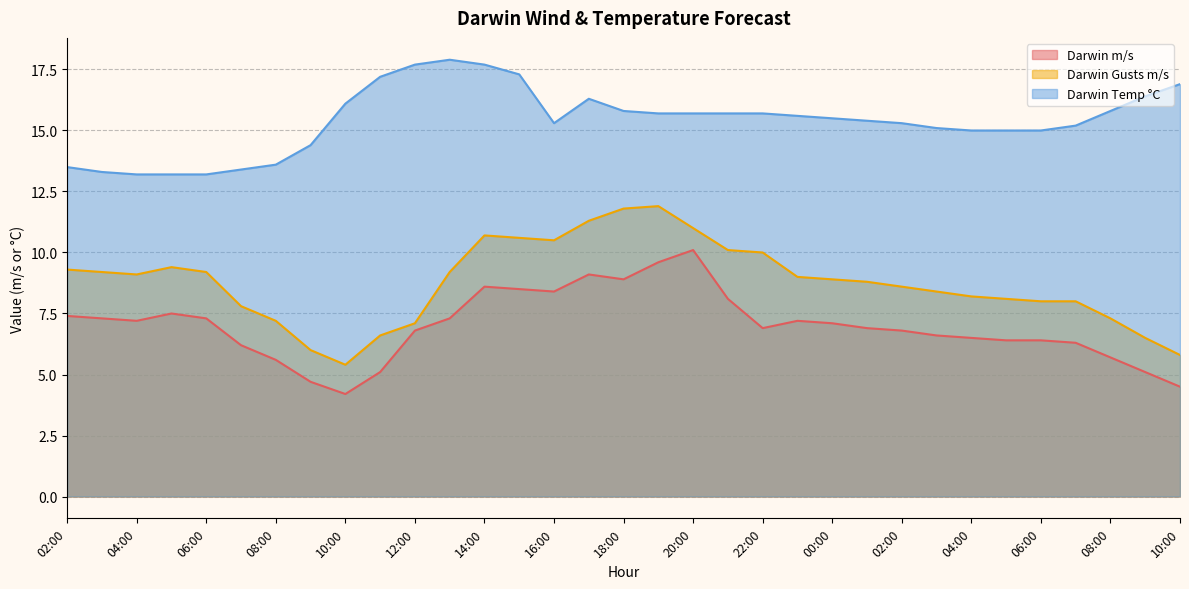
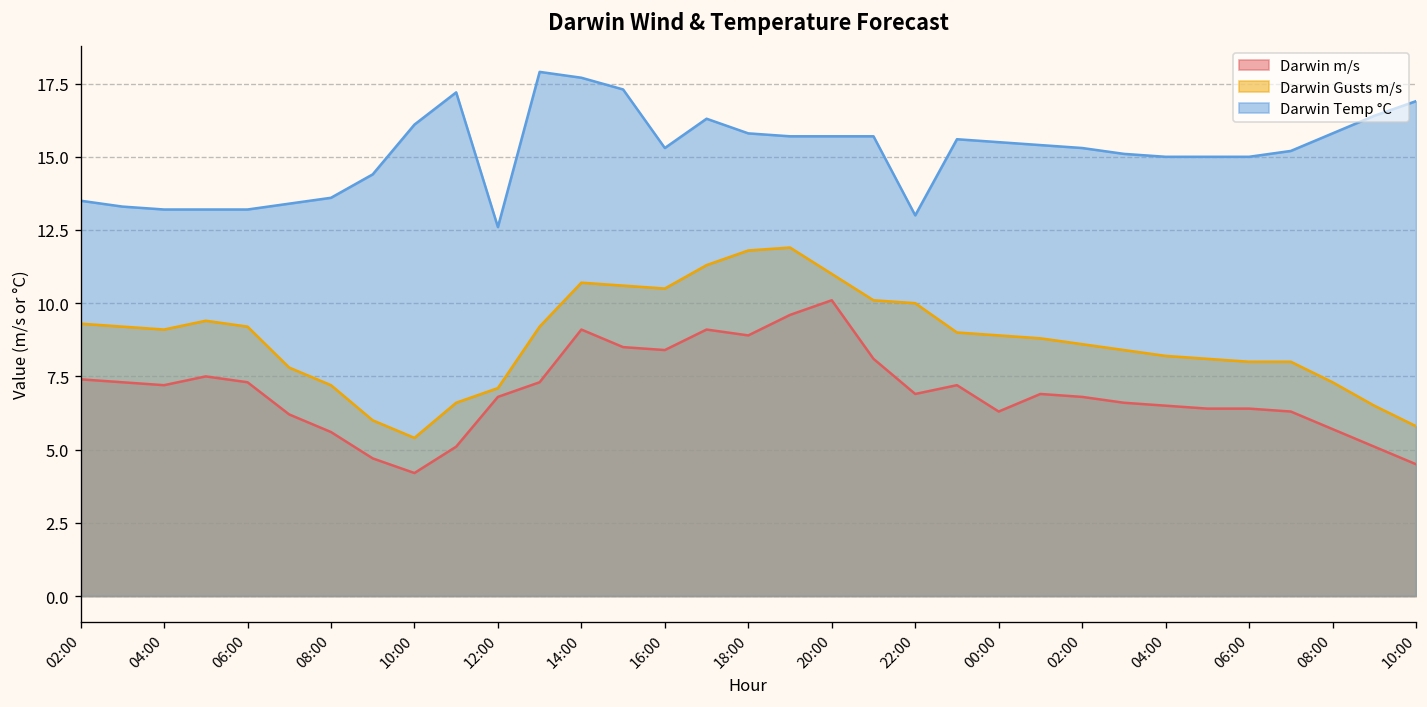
Darwin Temp °C, 12:00: 17.7 -> 12.6
Darwin m/s, 14:00: 8.6 -> 9.1
Darwin Temp °C, 22:00: 15.7 -> 13.0
Darwin m/s, 00:00: 7.1 -> 6.3
